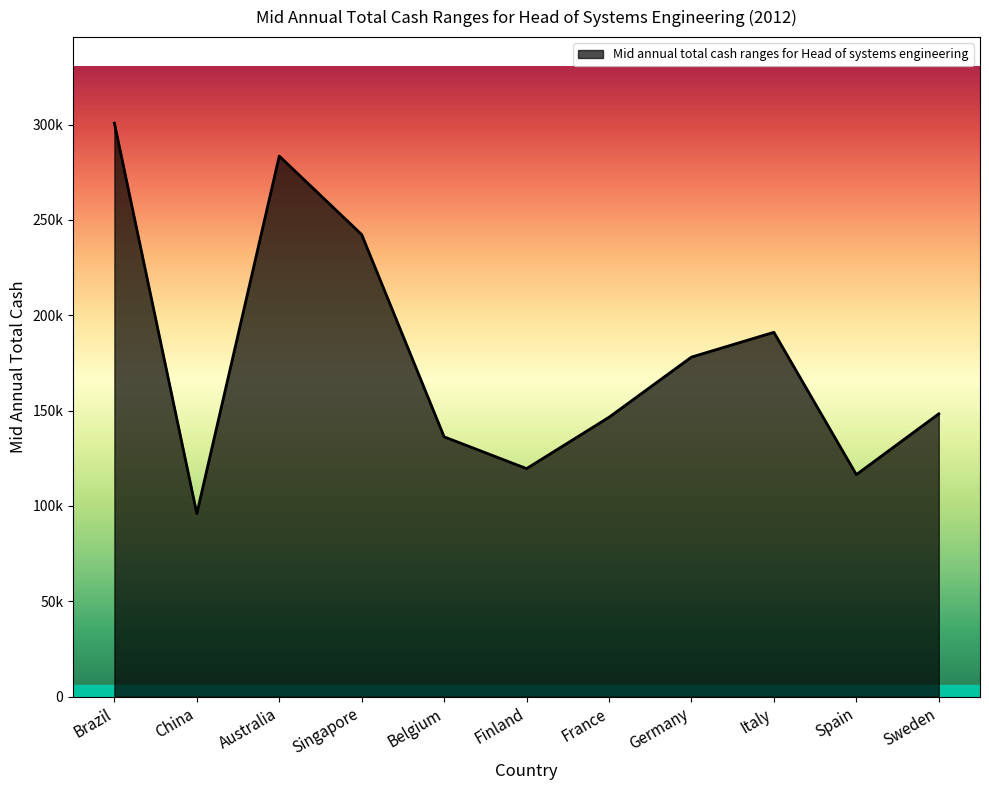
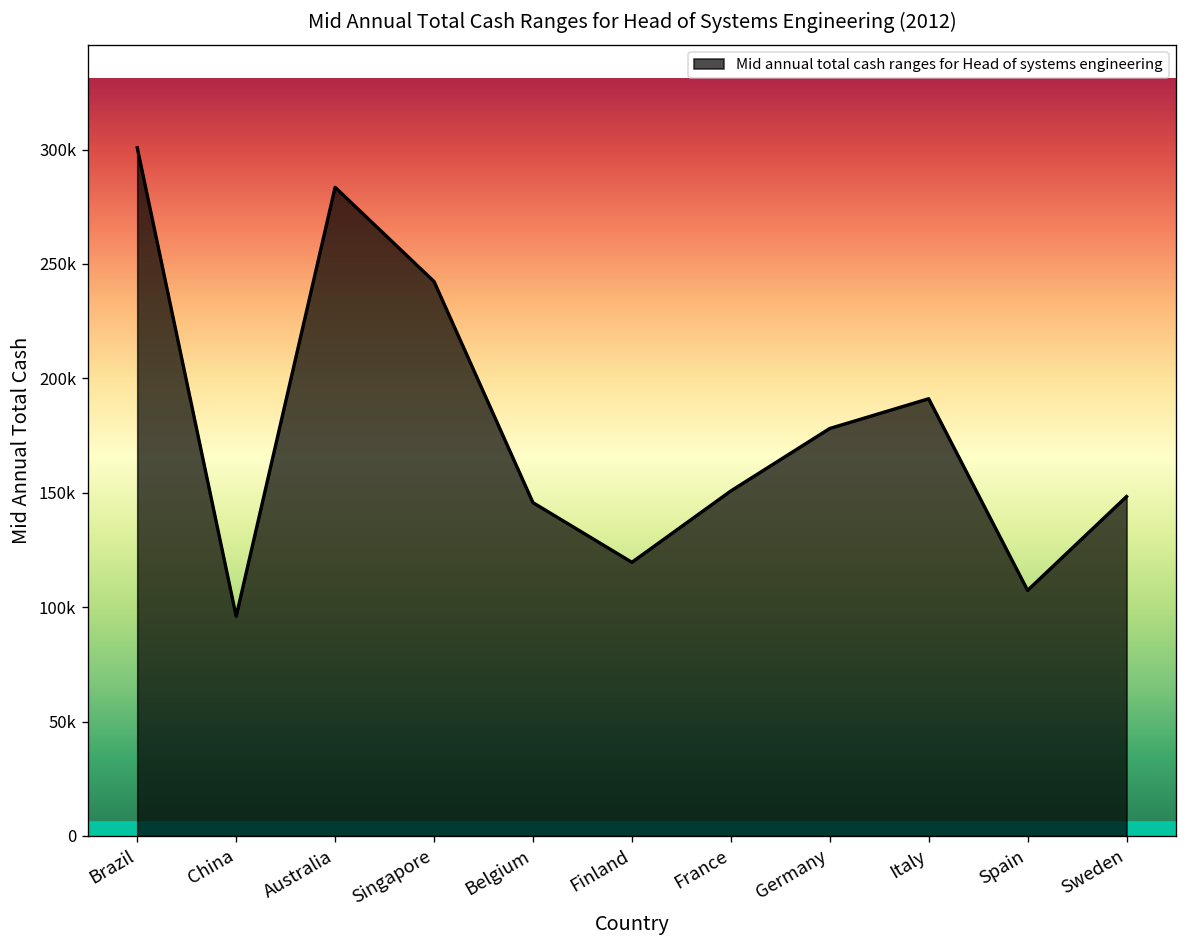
Belgium: 136000 -> 146000
France: 147000 -> 151000
Spain: 116000 -> 107000
